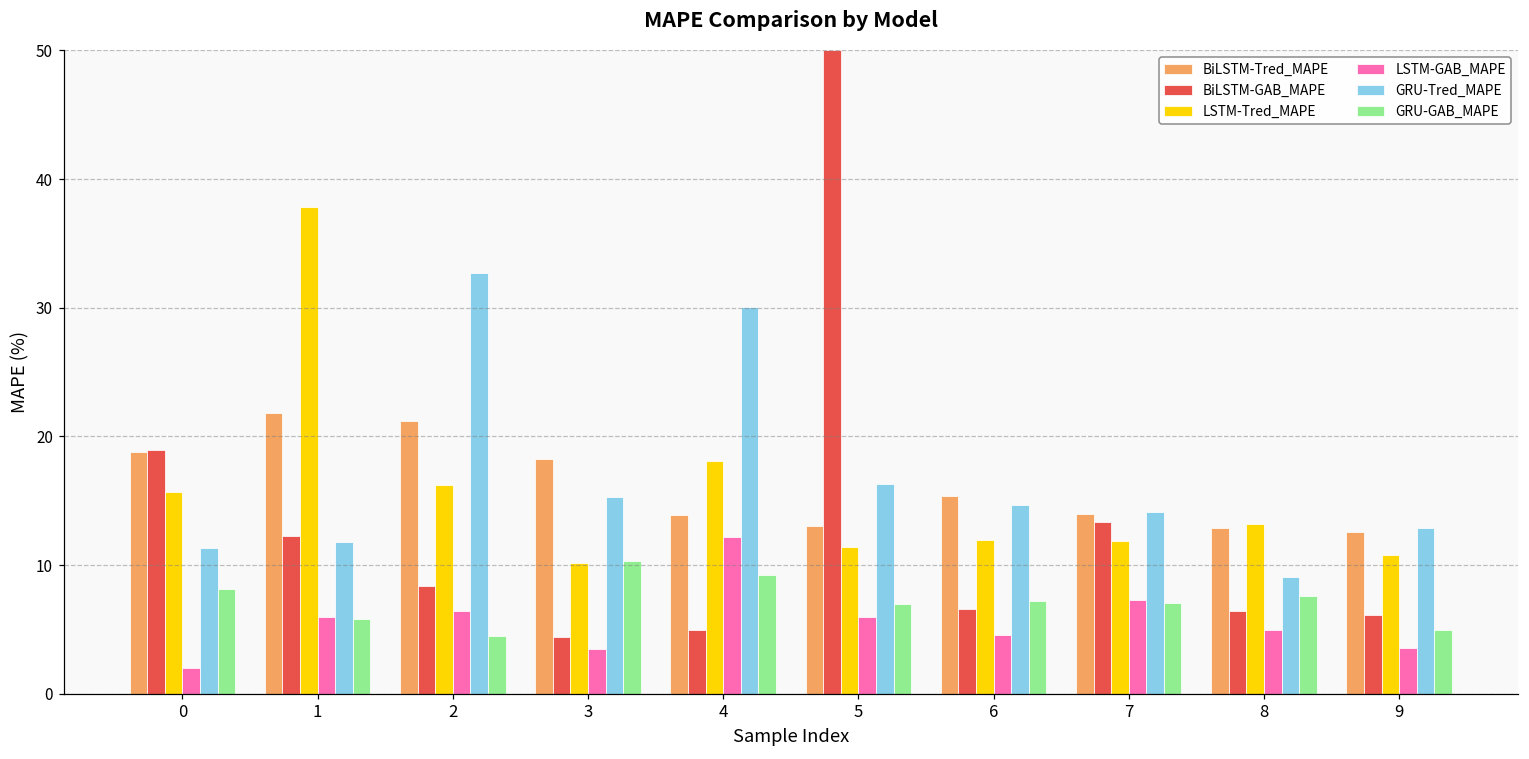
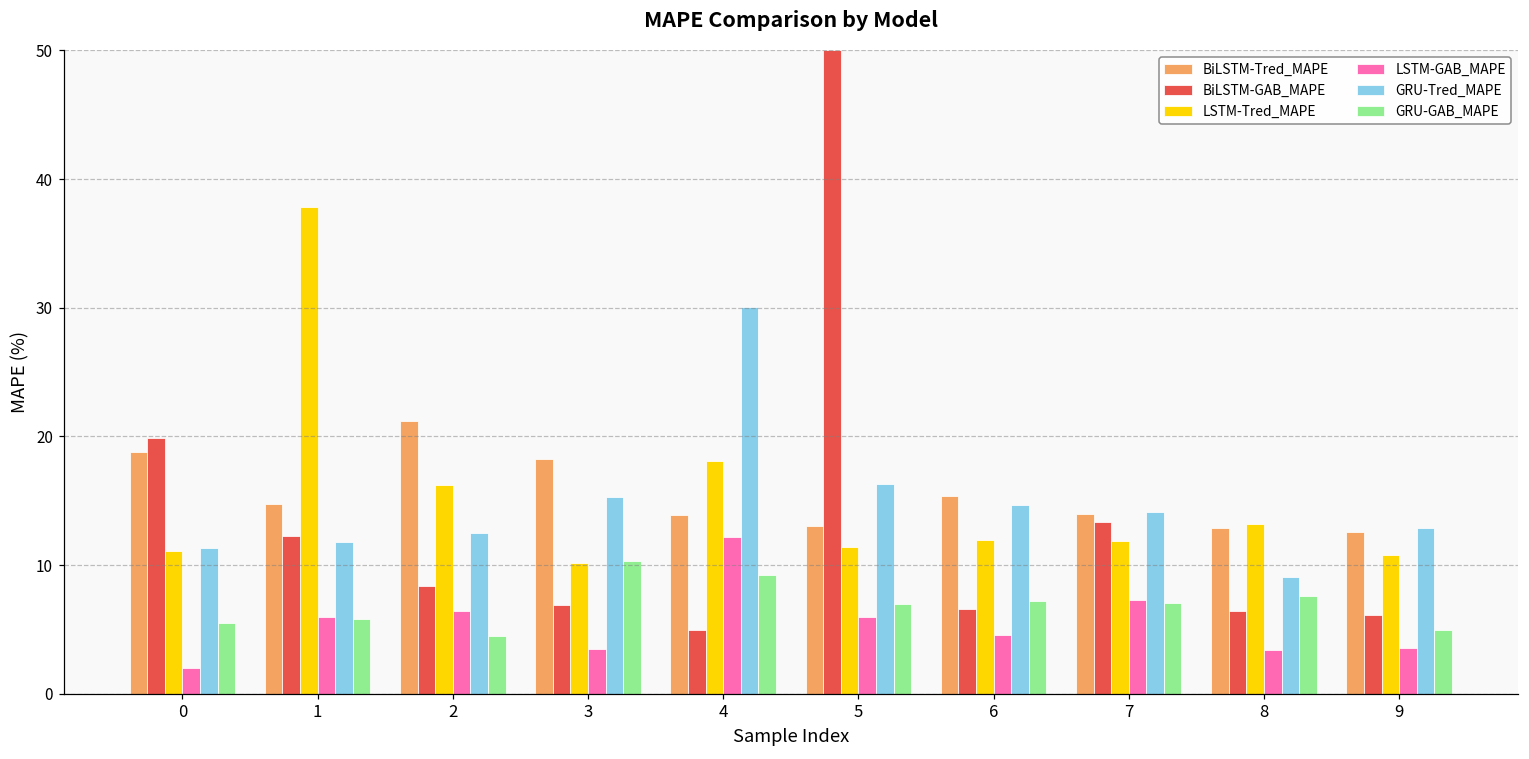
BiLSTM-GAB_MAPE, 0: 19.0 -> 19.9
LSTM-Tred_MAPE, 0: 15.7 -> 11.1
GRU-GAB_MAPE, 0: 8.1 -> 5.5
BiLSTM-Tred_MAPE, 1: 21.8 -> 14.8
GRU-Tred_MAPE, 2: 32.7 -> 12.5
BiLSTM-GAB_MAPE, 3: 4.4 -> 6.9
LSTM-GAB_MAPE, 8: 5.0 -> 3.4
